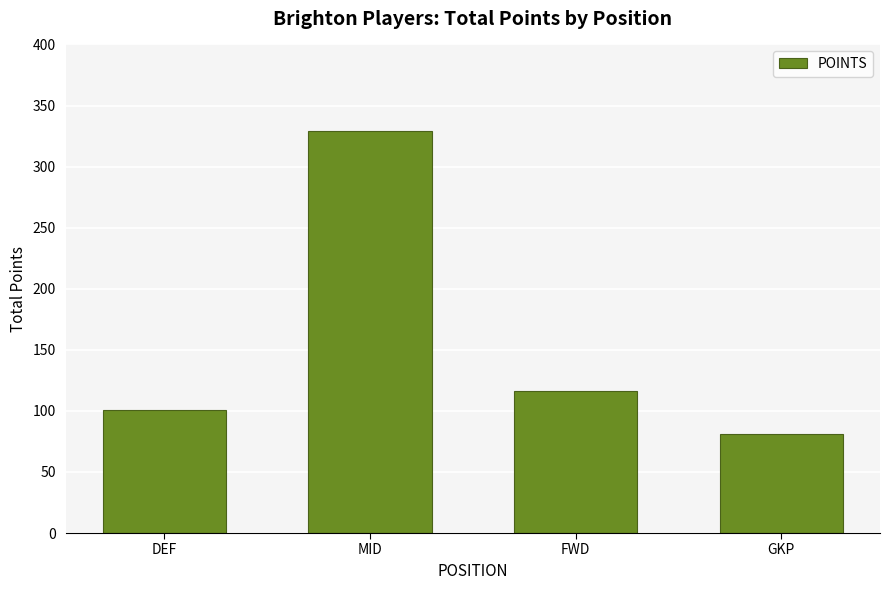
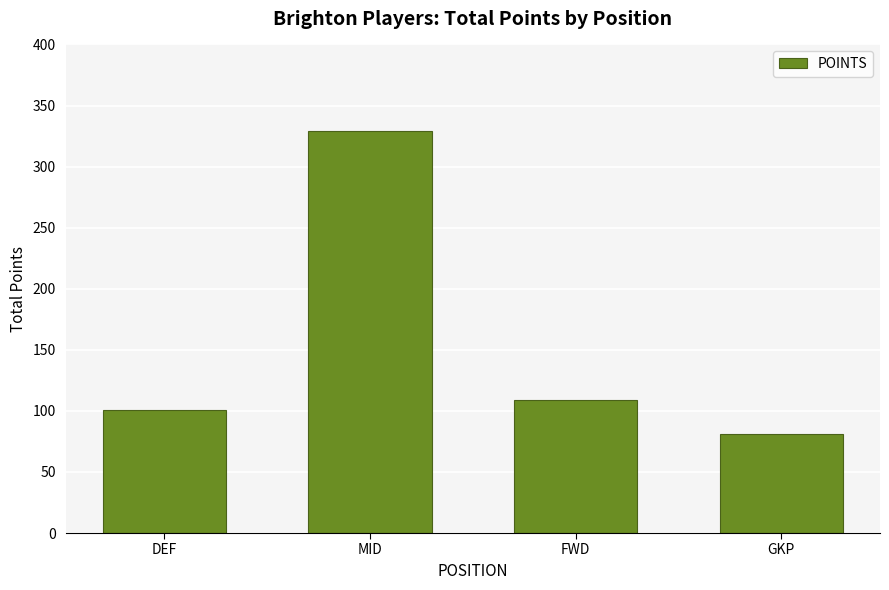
FWD: 116 -> 109
